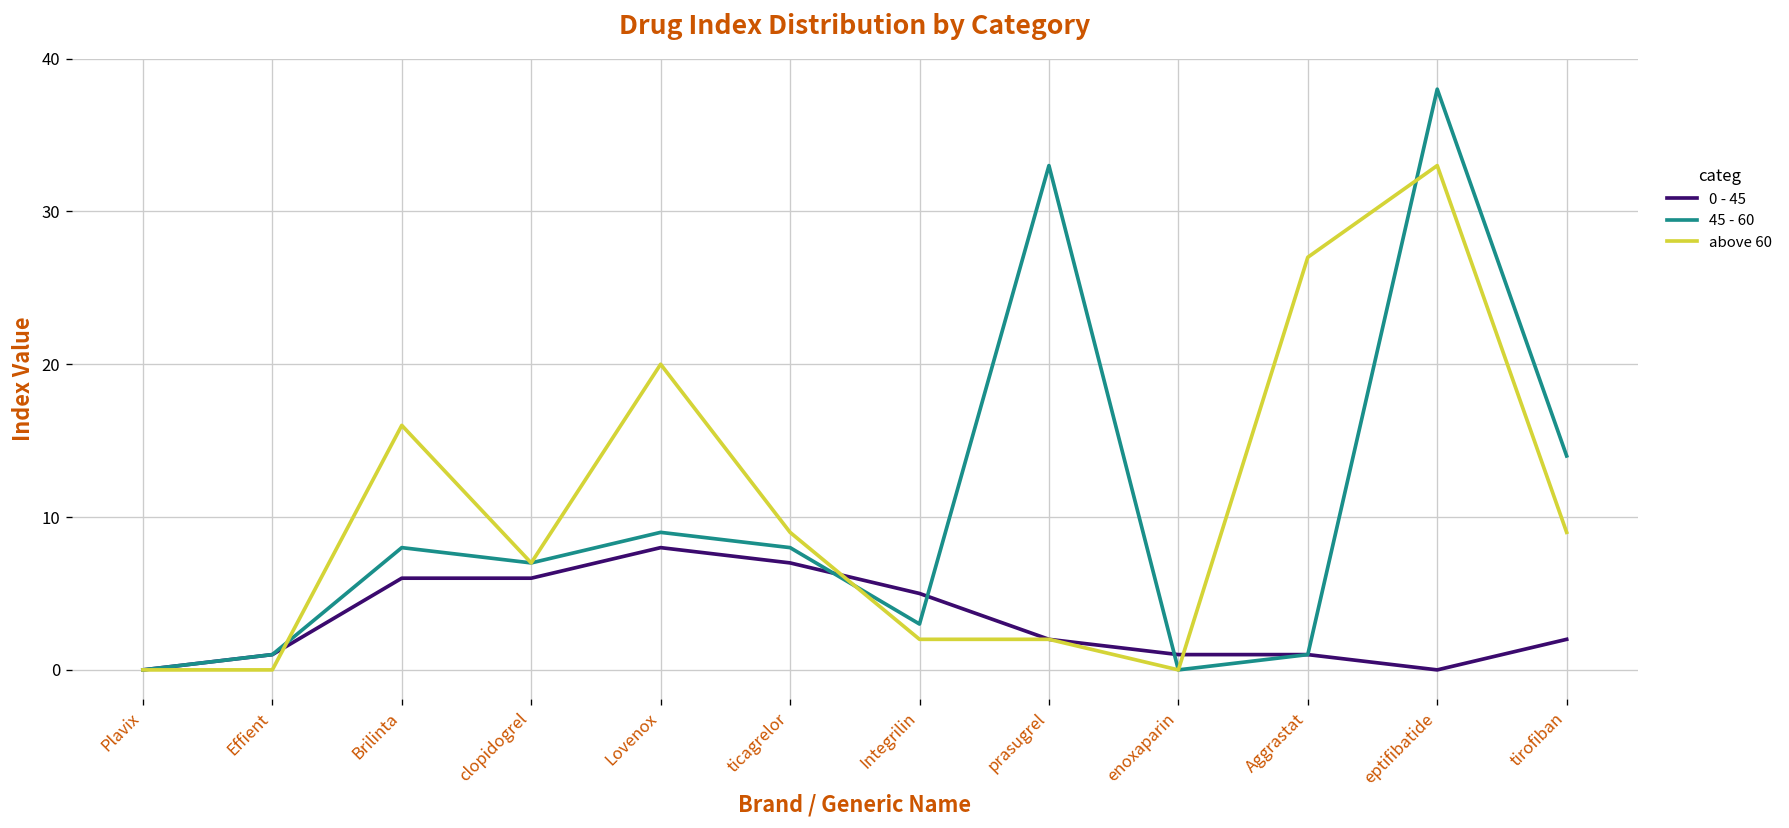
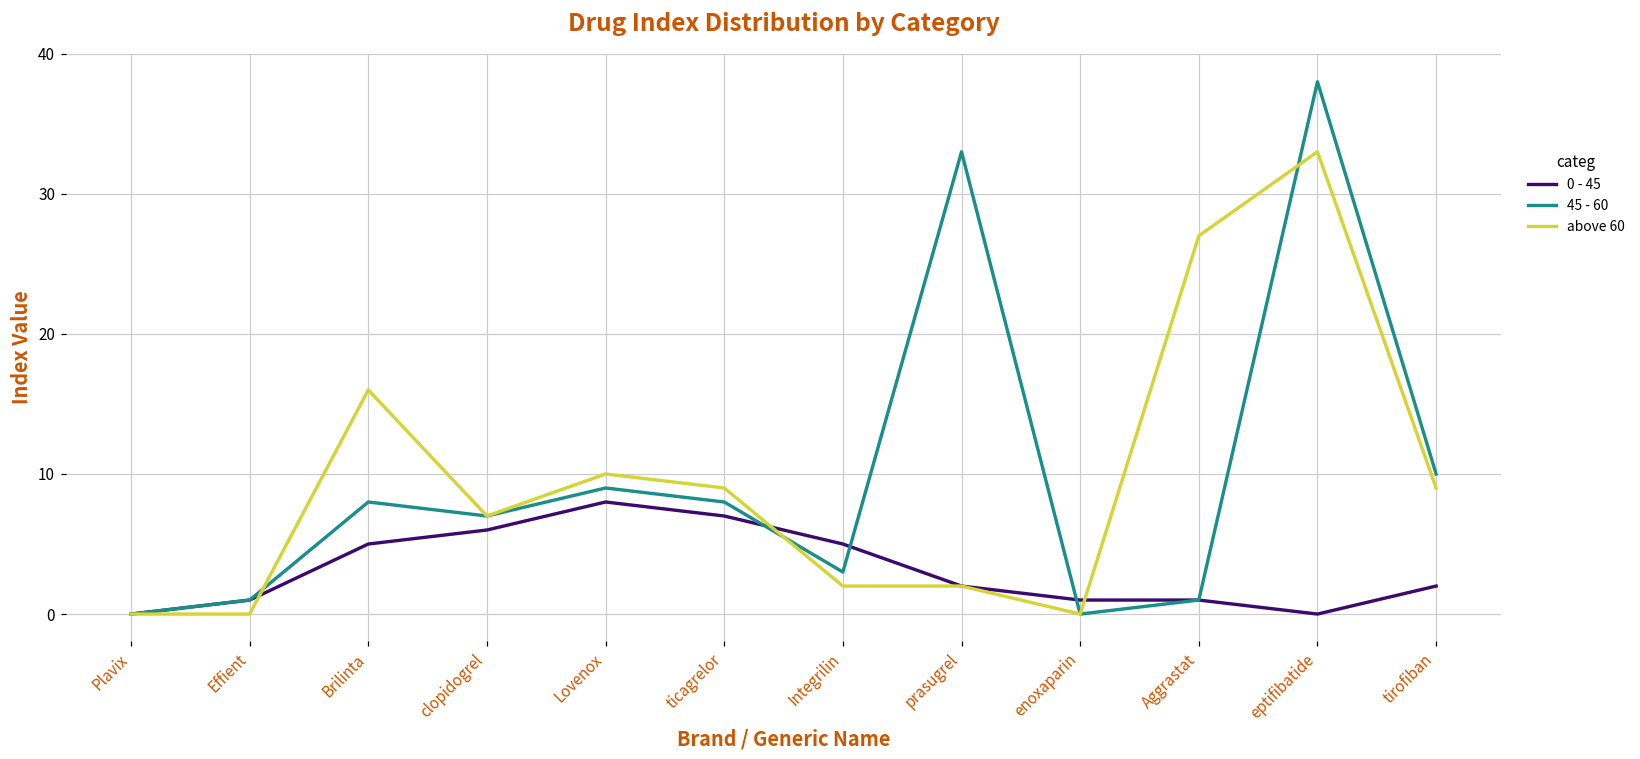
0 - 45, Brilinta: 6 -> 5
above 60, Lovenox: 20 -> 10
45 - 60, tirofiban: 14 -> 10
